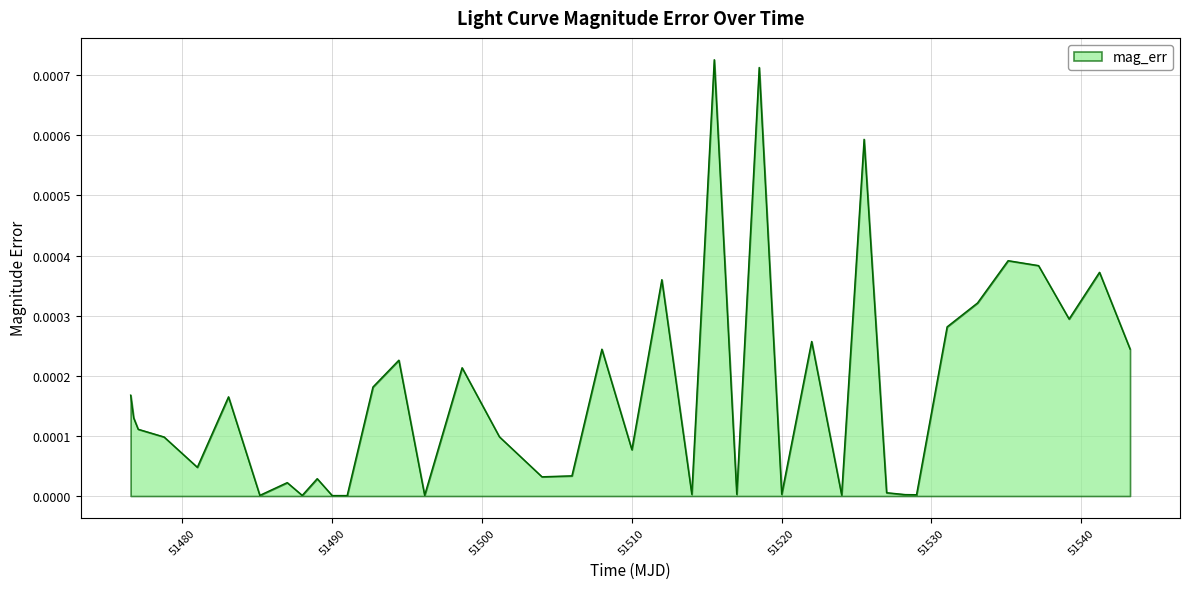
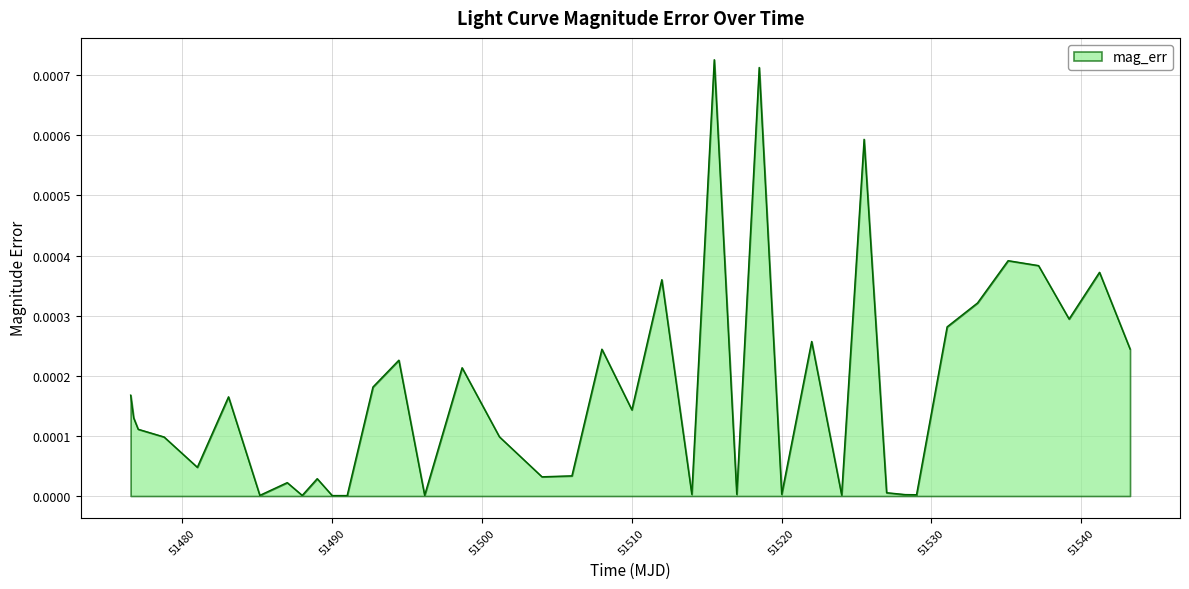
51510: 0.00008 -> 0.00014
